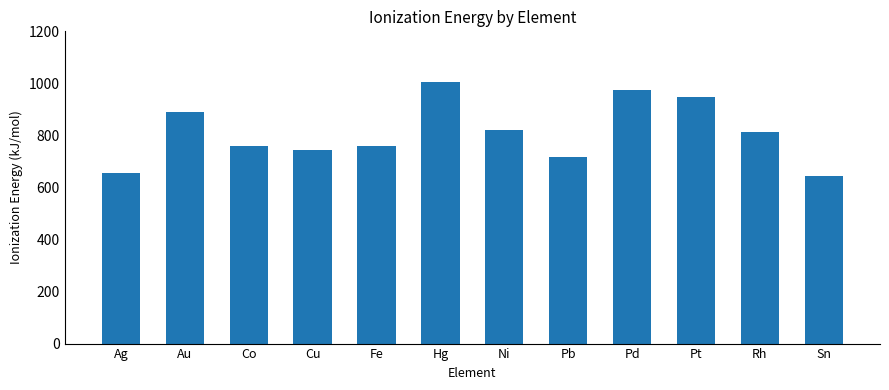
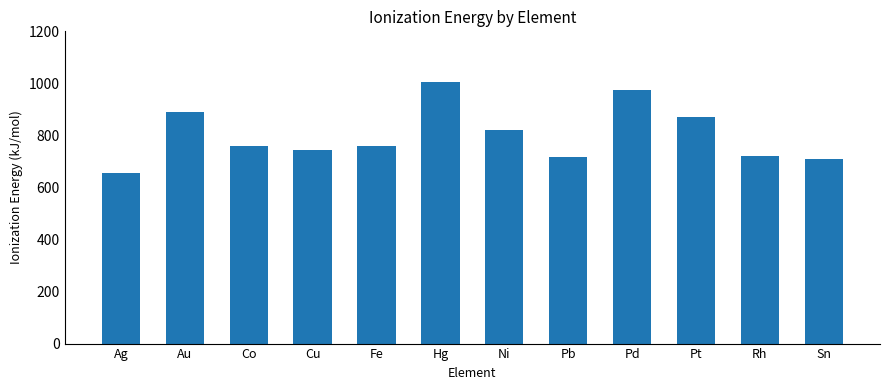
Pt: 950 -> 870
Rh: 820 -> 720
Sn: 640 -> 710
